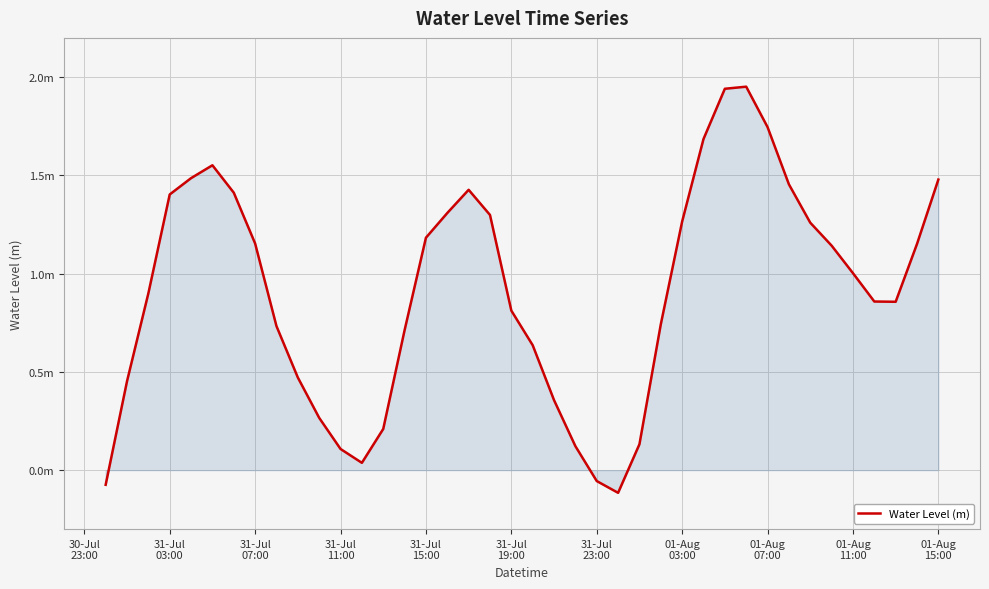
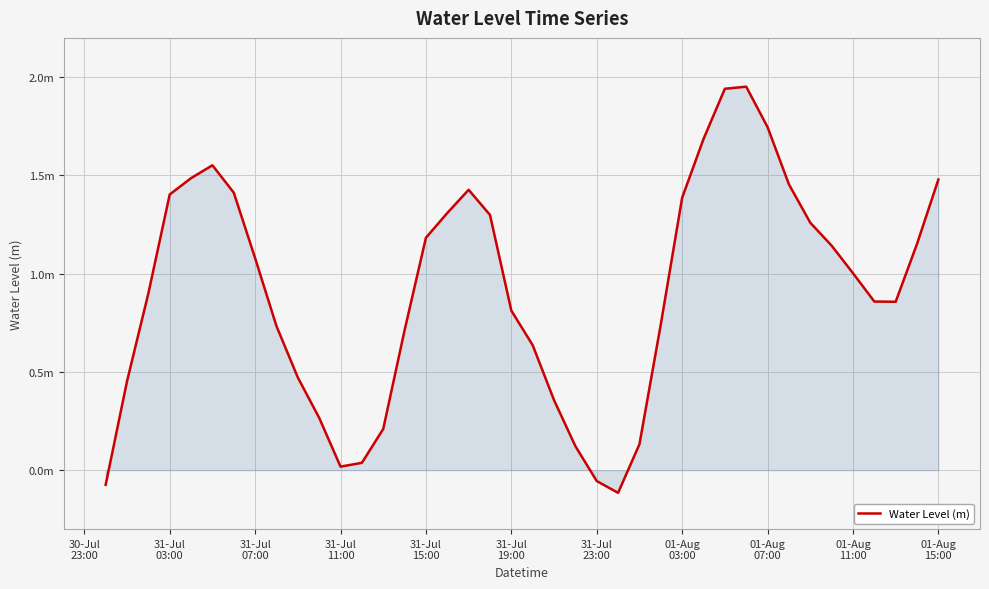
Water Level (m), 31-Jul 07:00: 1.15m -> 1.08m
Water Level (m), 31-Jul 11:00: 0.11m -> 0.02m
Water Level (m), 01-Aug 03:00: 1.27m -> 1.39m
